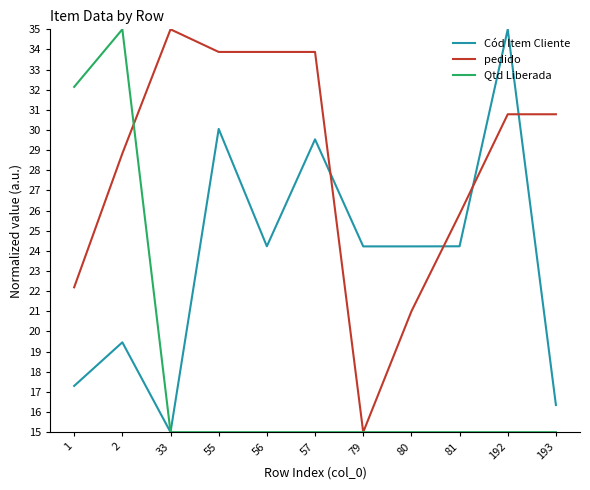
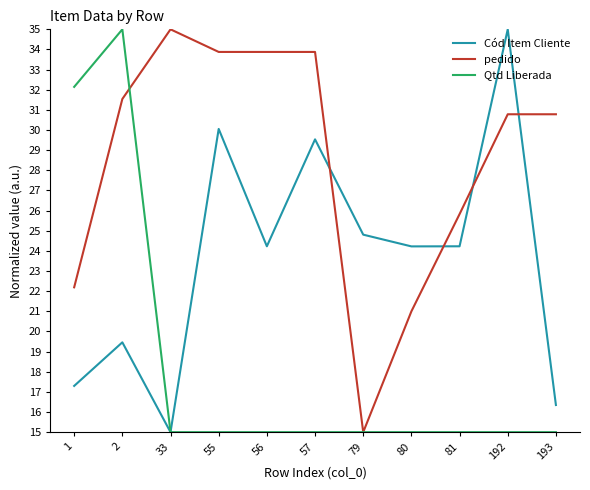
pedido, 2: 28.8 -> 31.5
Cód Item Cliente, 79: 24.2 -> 24.8
